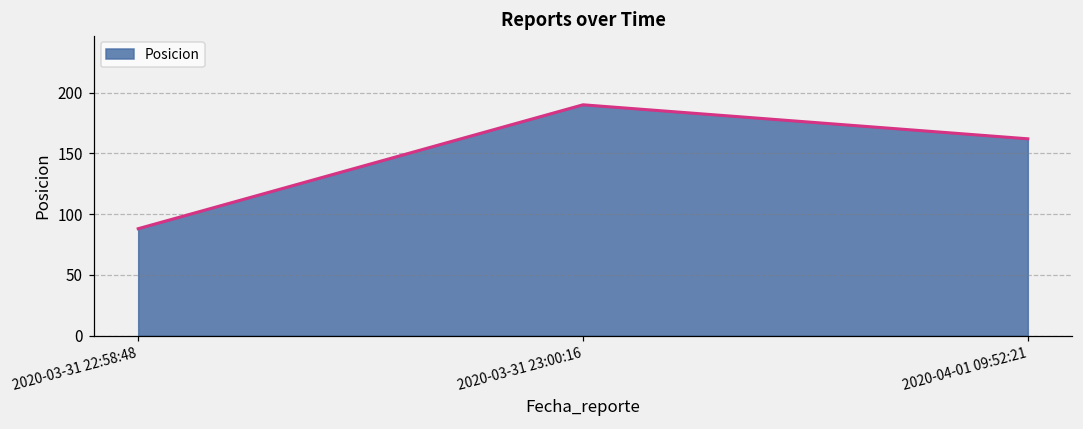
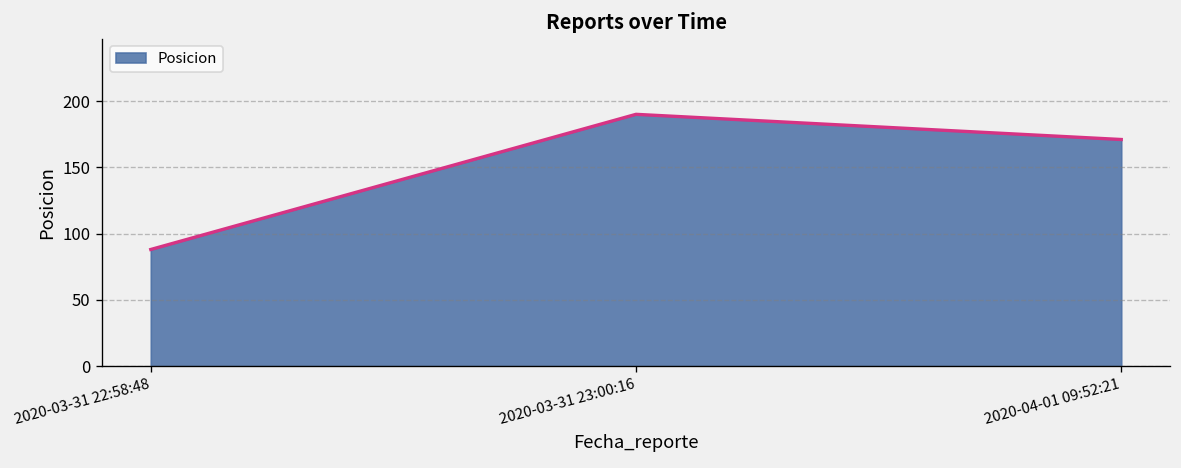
2020-04-01 09:52:21: 162 -> 171
